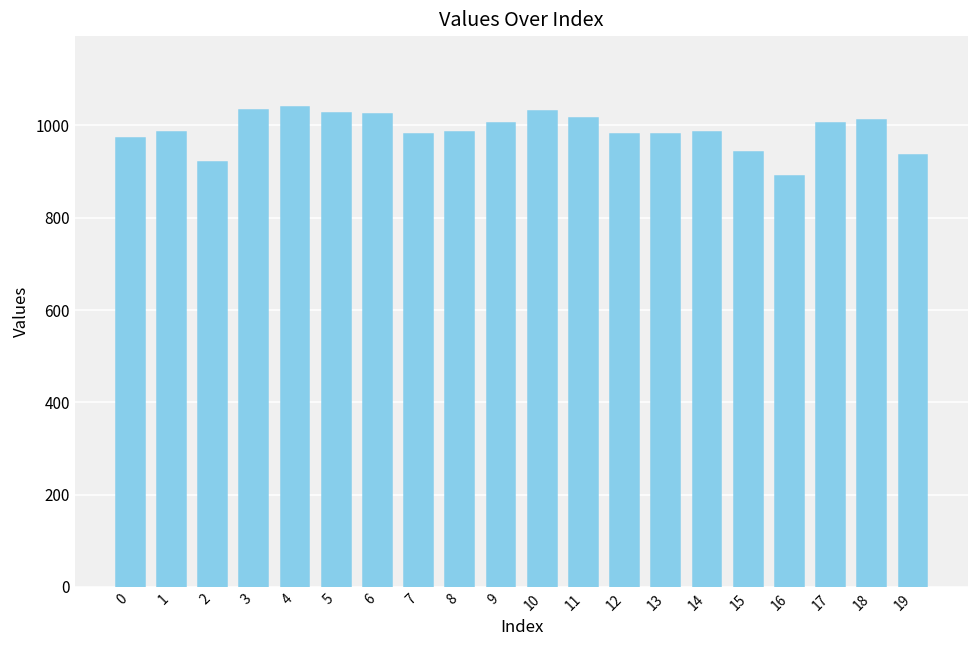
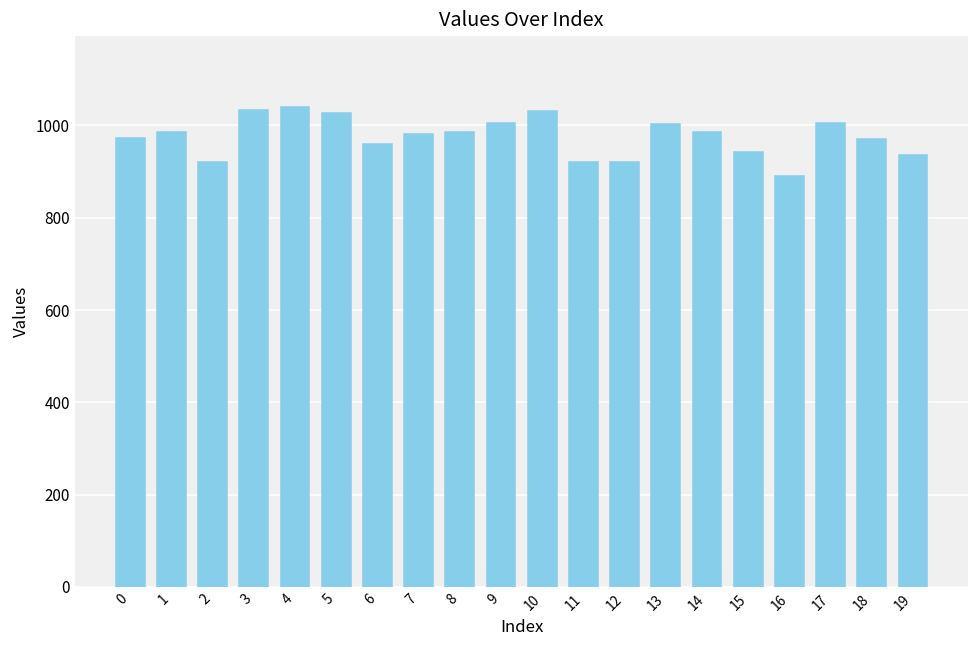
6: 1030 -> 960
11: 1020 -> 920
12: 980 -> 920
13: 980 -> 1000
18: 1010 -> 970
